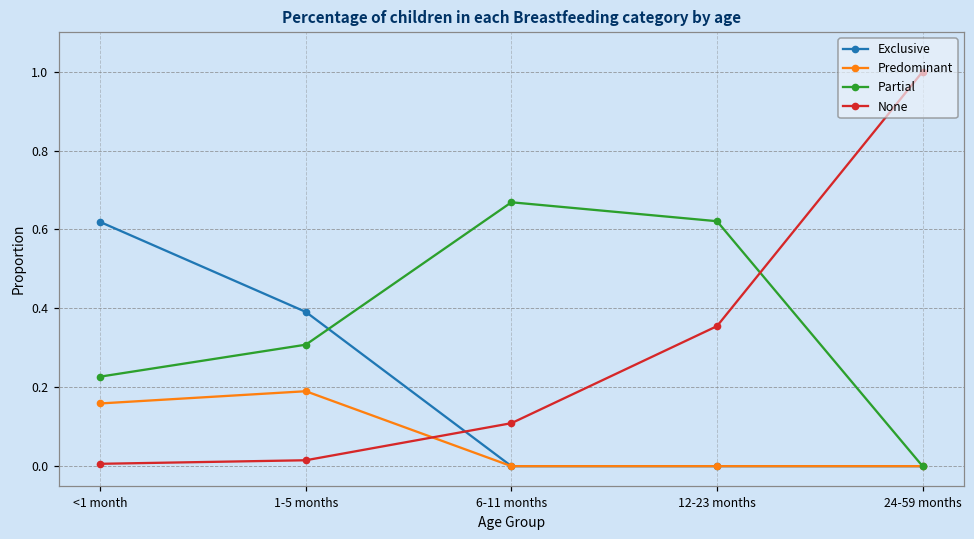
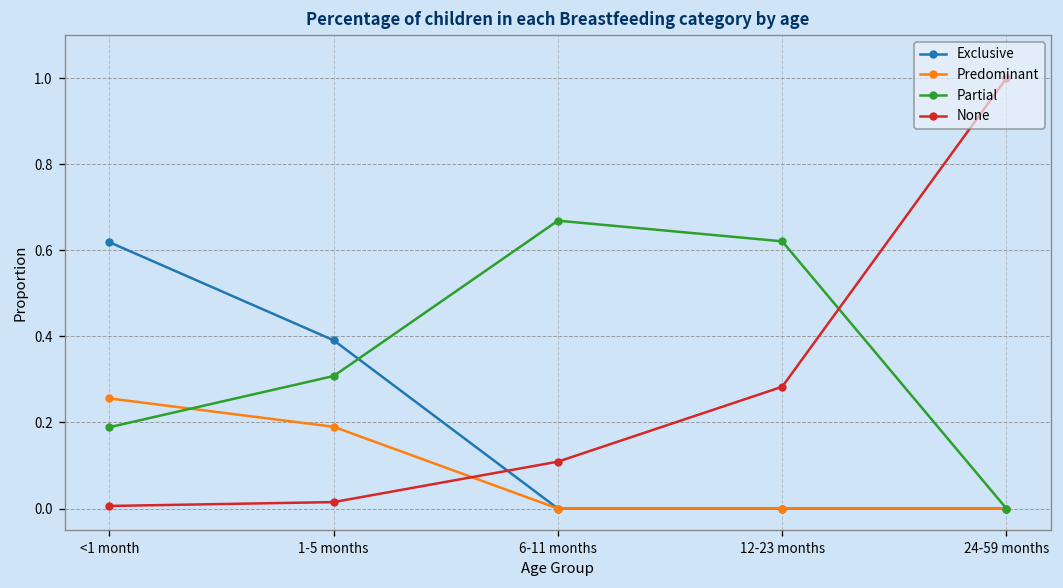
Predominant, <1 month: 0.16 -> 0.26
Partial, <1 month: 0.23 -> 0.19
None, 12-23 months: 0.36 -> 0.28
